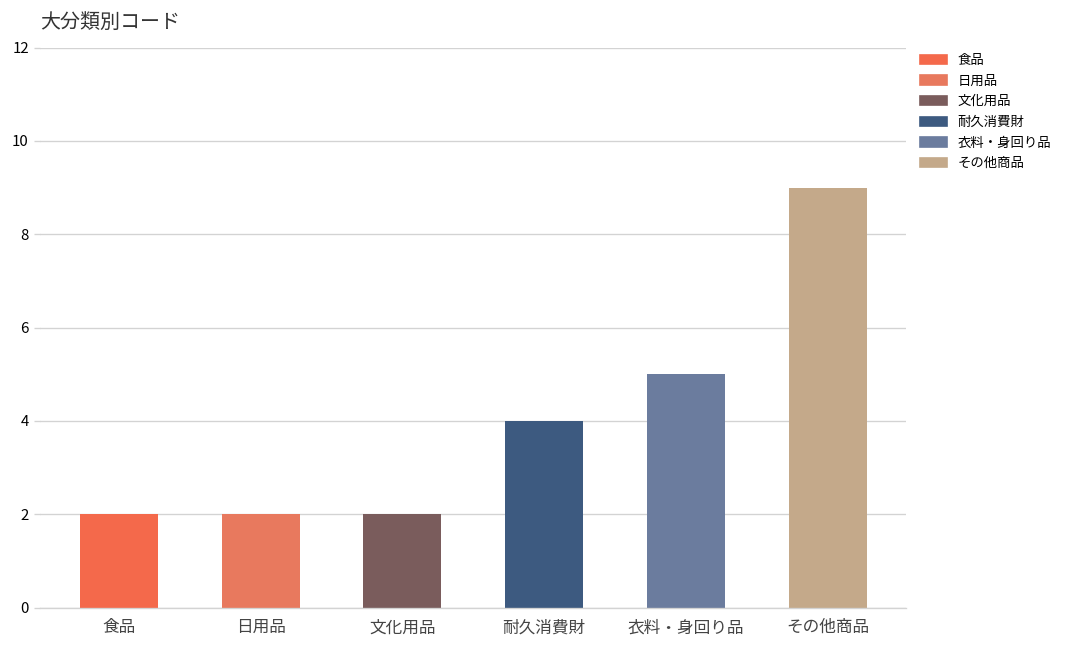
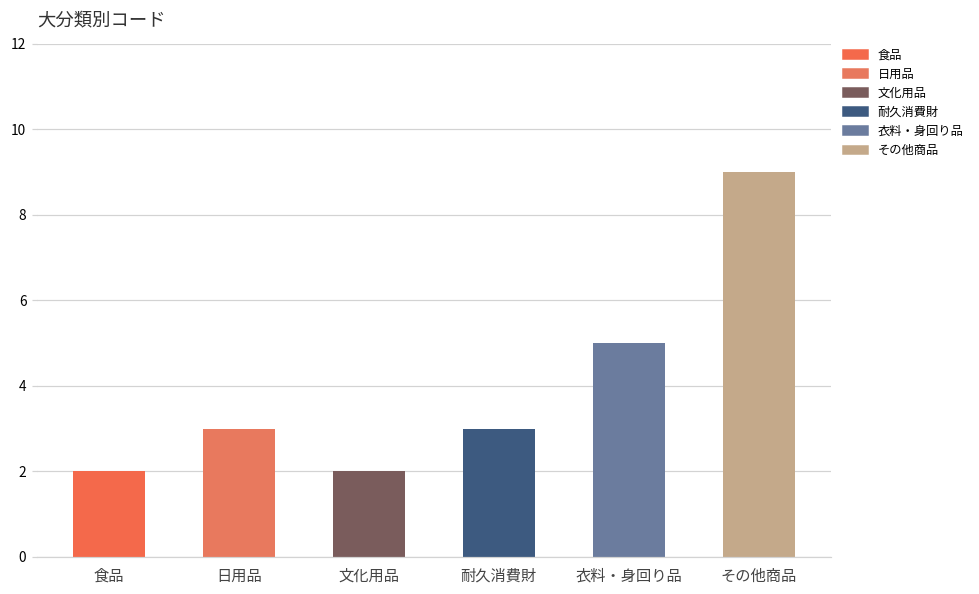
日用品: 2 -> 3
耐久消費財: 4 -> 3
